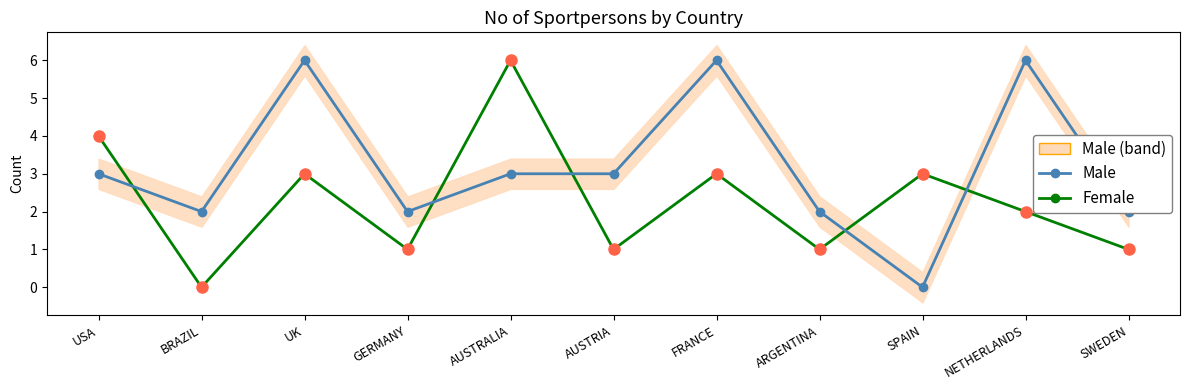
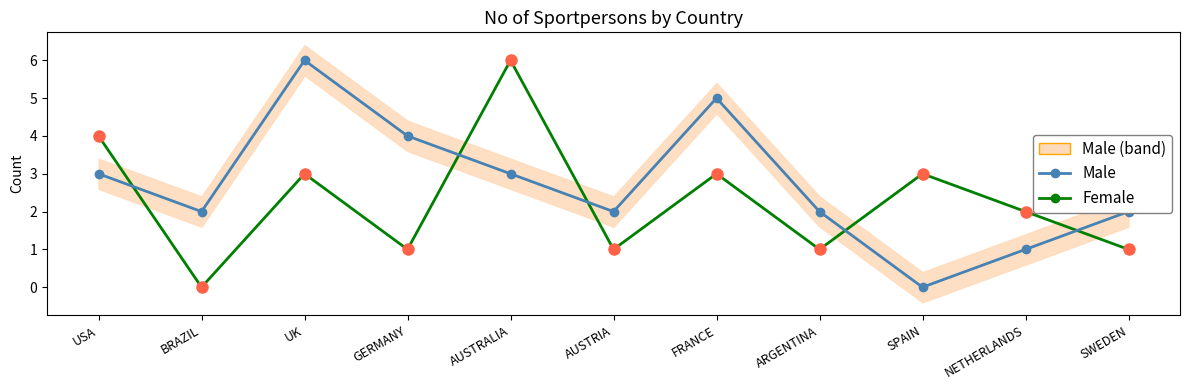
Male, GERMANY: 2 -> 4
Male, AUSTRIA: 3 -> 2
Male, FRANCE: 6 -> 5
Male, NETHERLANDS: 6 -> 1
